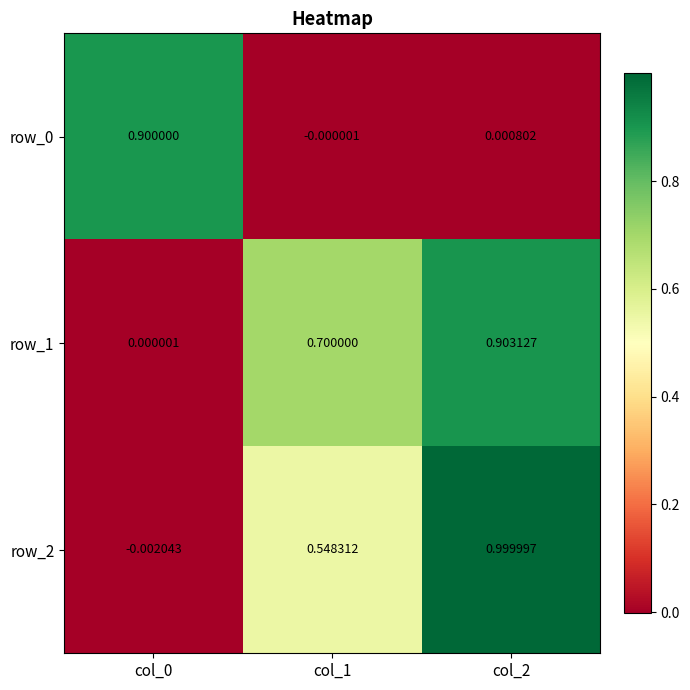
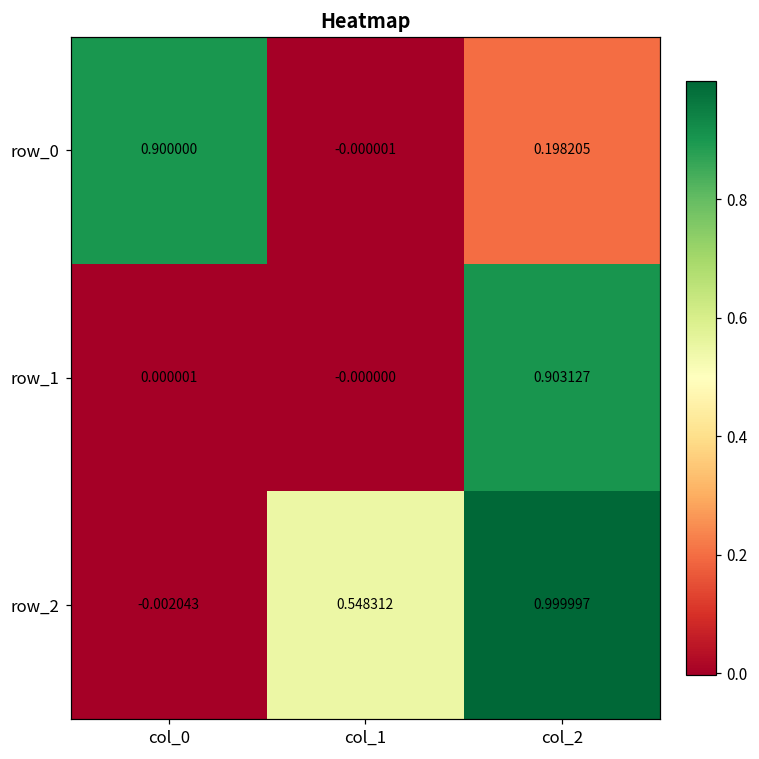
row_0, col_2: 0.000802 -> 0.198205
row_1, col_1: 0.700000 -> -0.000000
